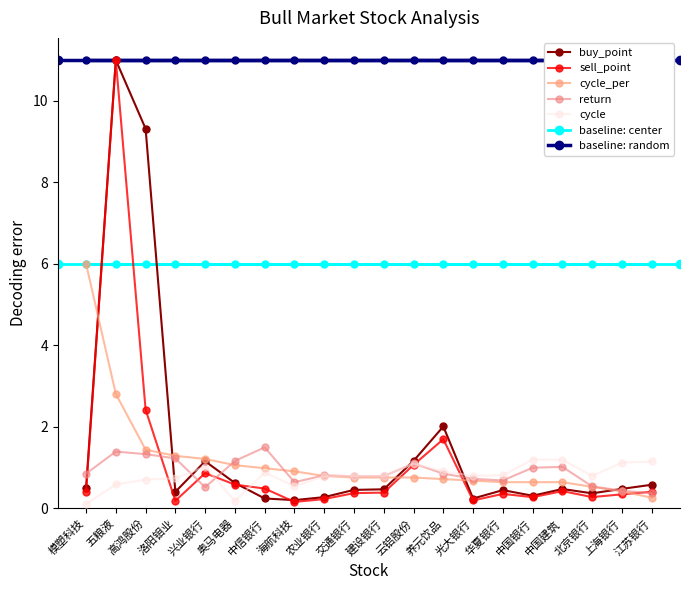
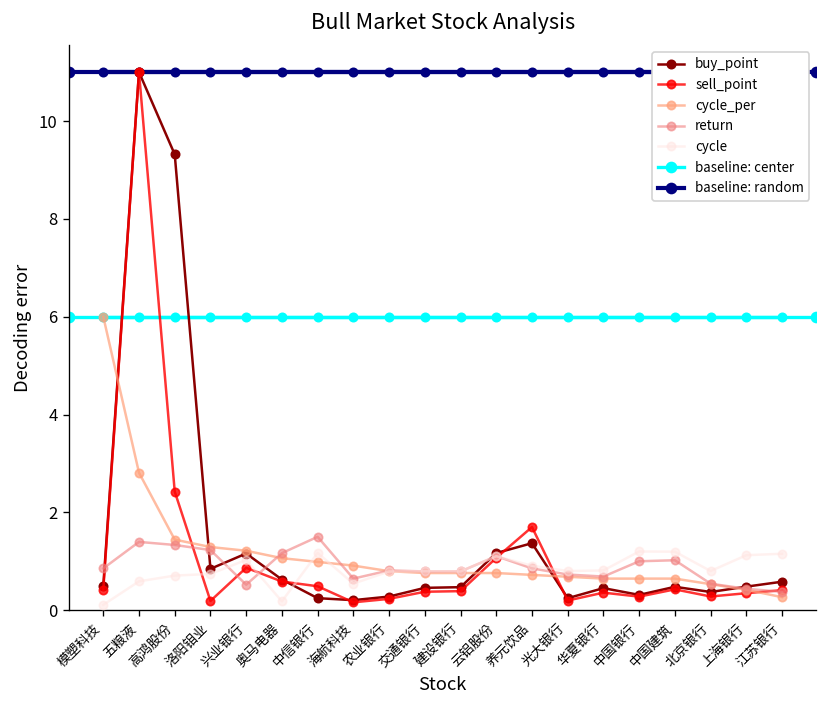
buy_point, 洛阳钼业: 0.4 -> 0.8
cycle, 中信银行: 0.9 -> 1.2
buy_point, 养元饮品: 2.0 -> 1.4
